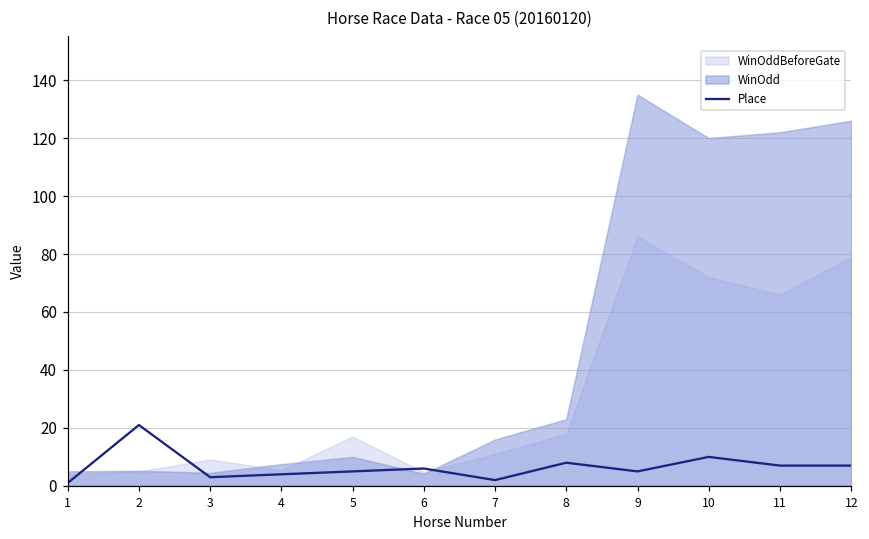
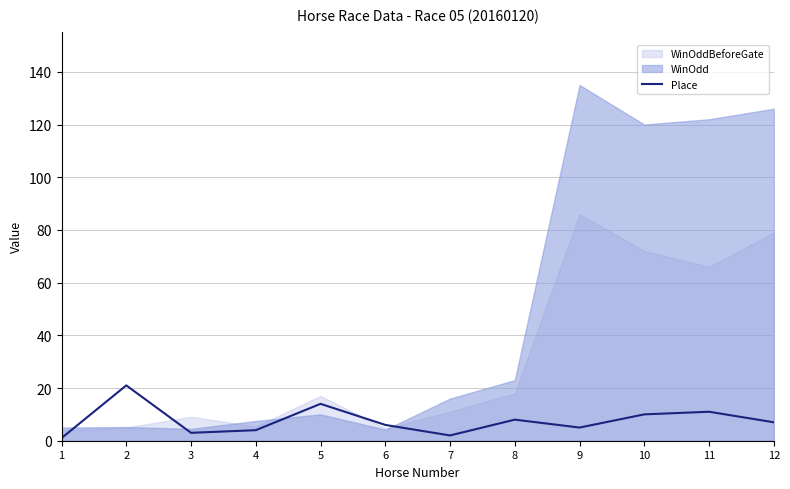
Place, 5: 5 -> 14
Place, 11: 7 -> 11
